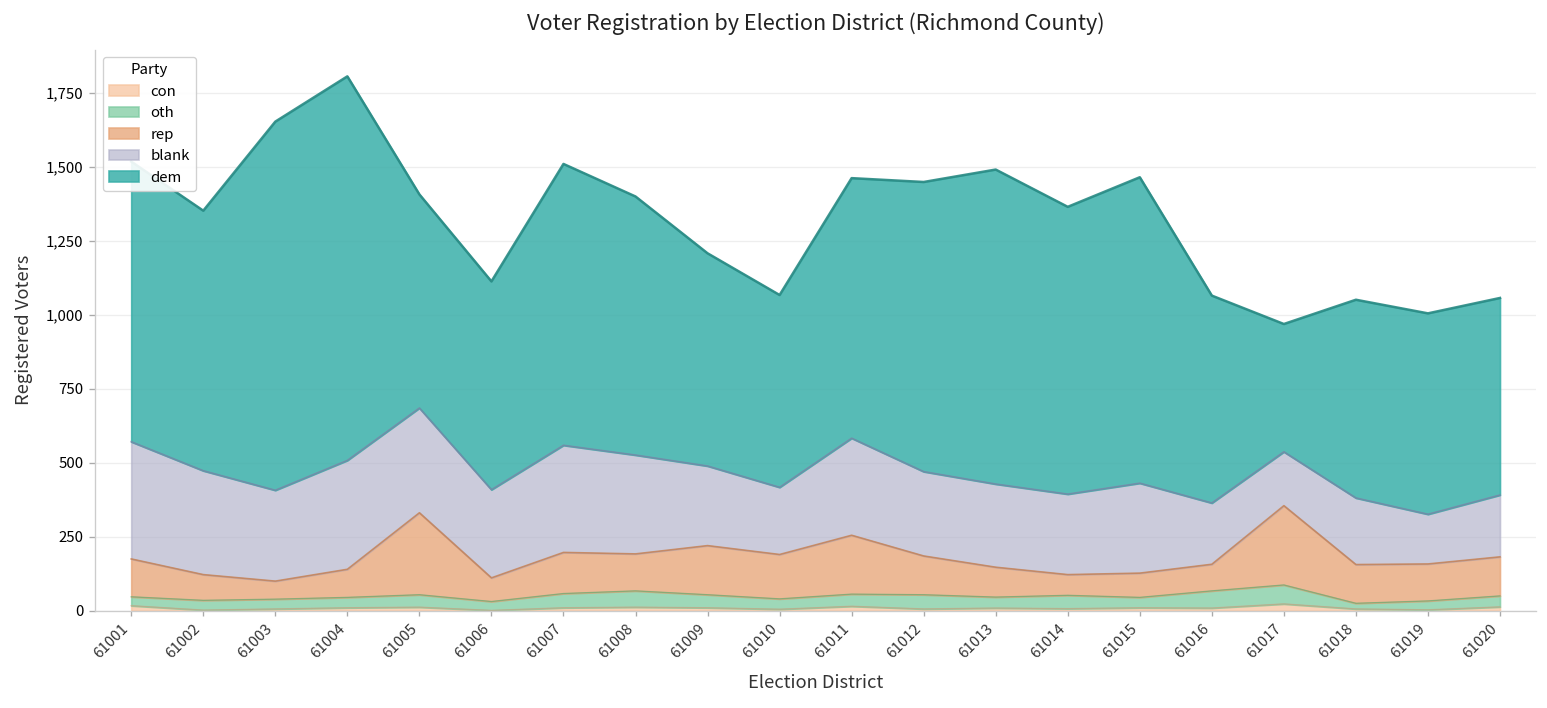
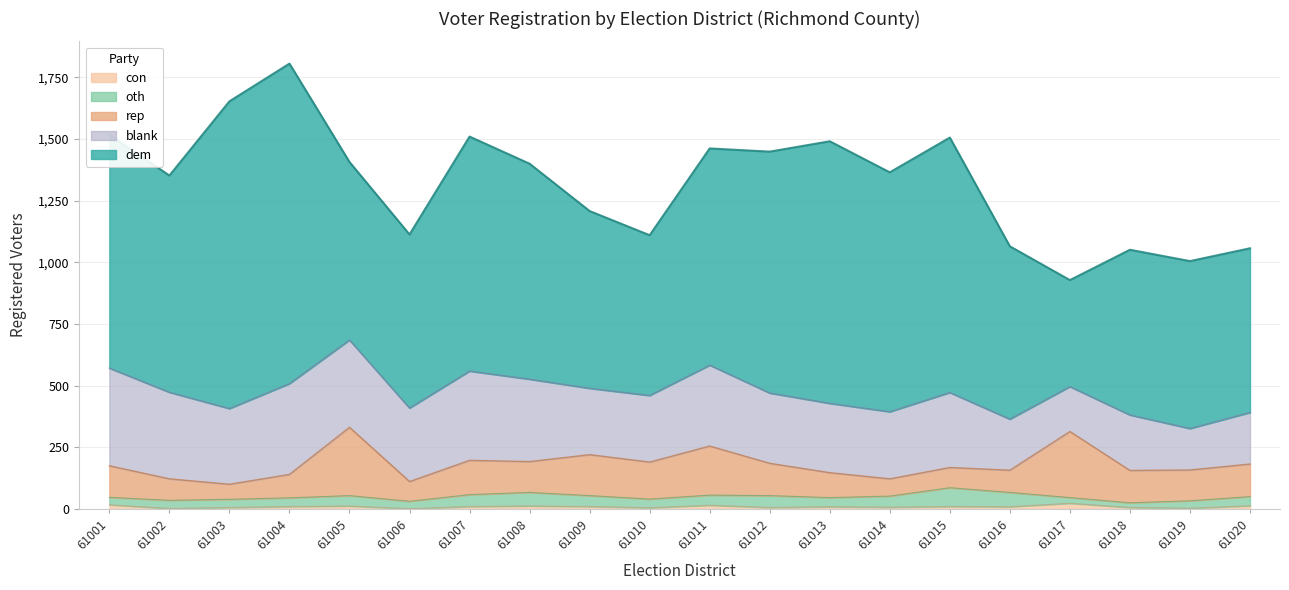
blank, 61010: 230 -> 270
oth, 61015: 40 -> 80
oth, 61017: 60 -> 20
